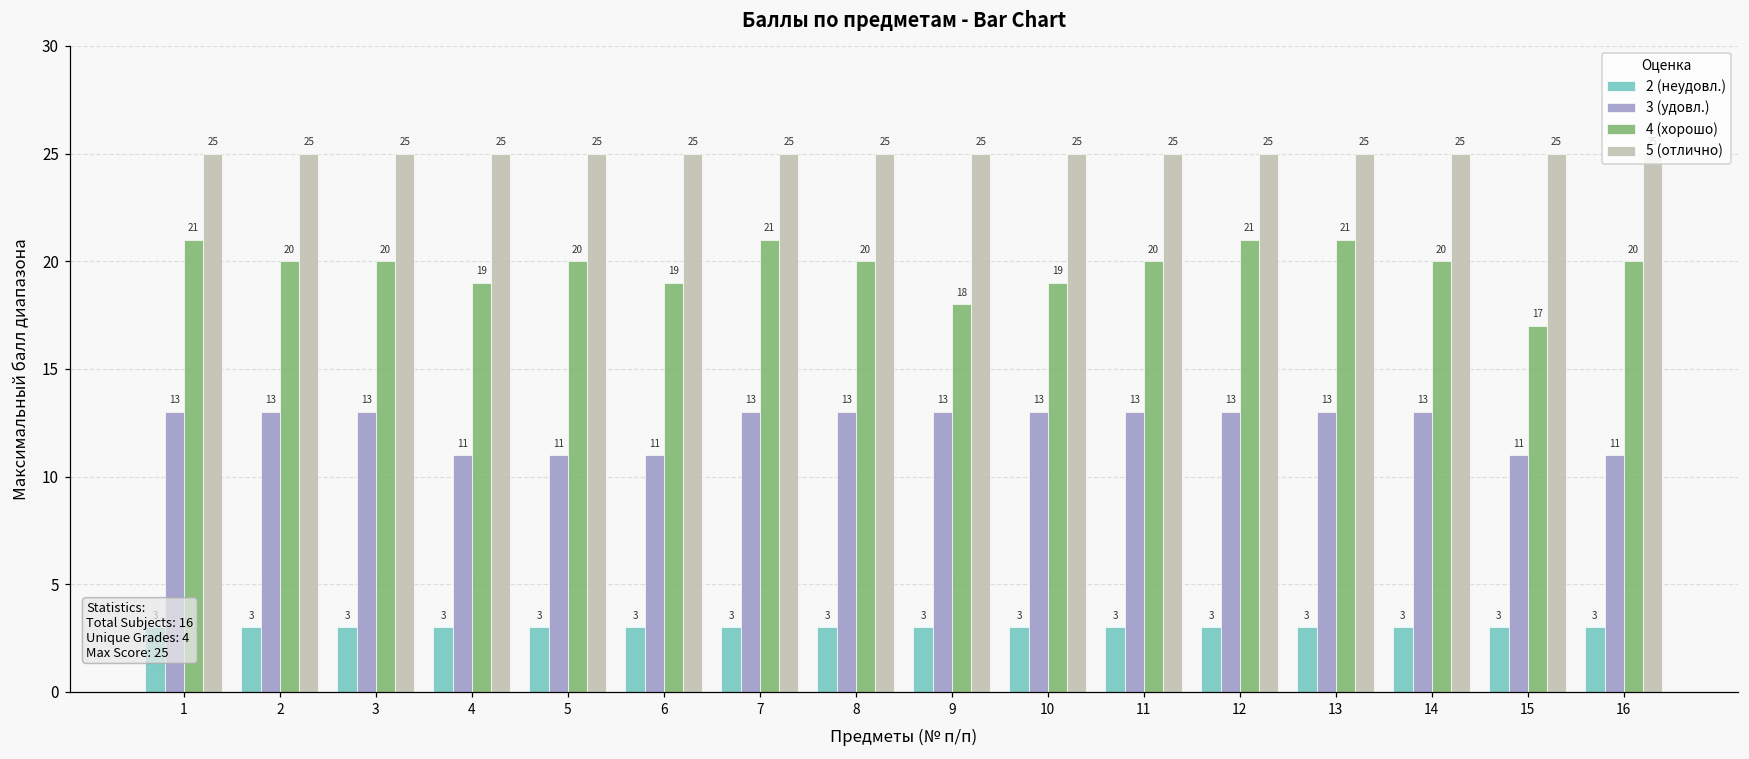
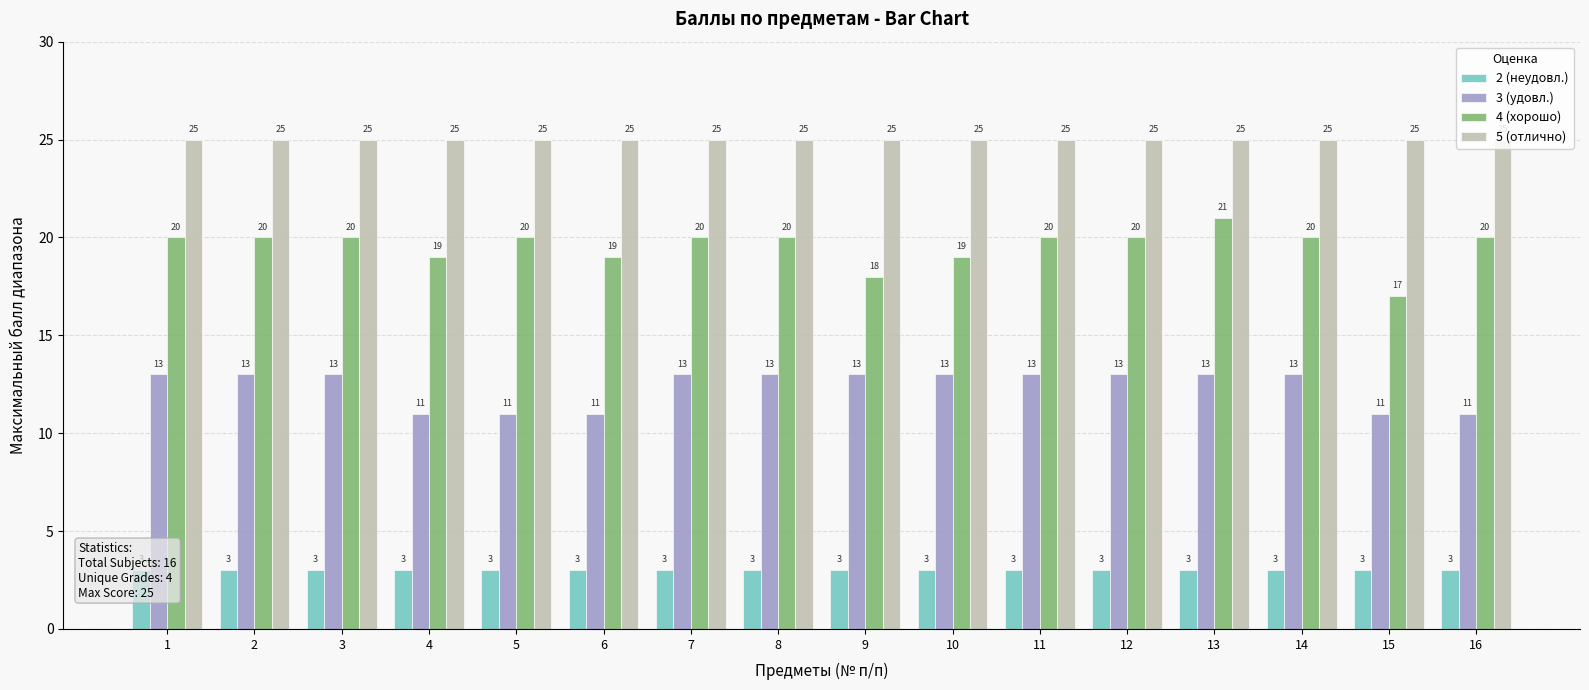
4 (хорошо), 1: 21 -> 20
4 (хорошо), 7: 21 -> 20
4 (хорошо), 12: 21 -> 20
